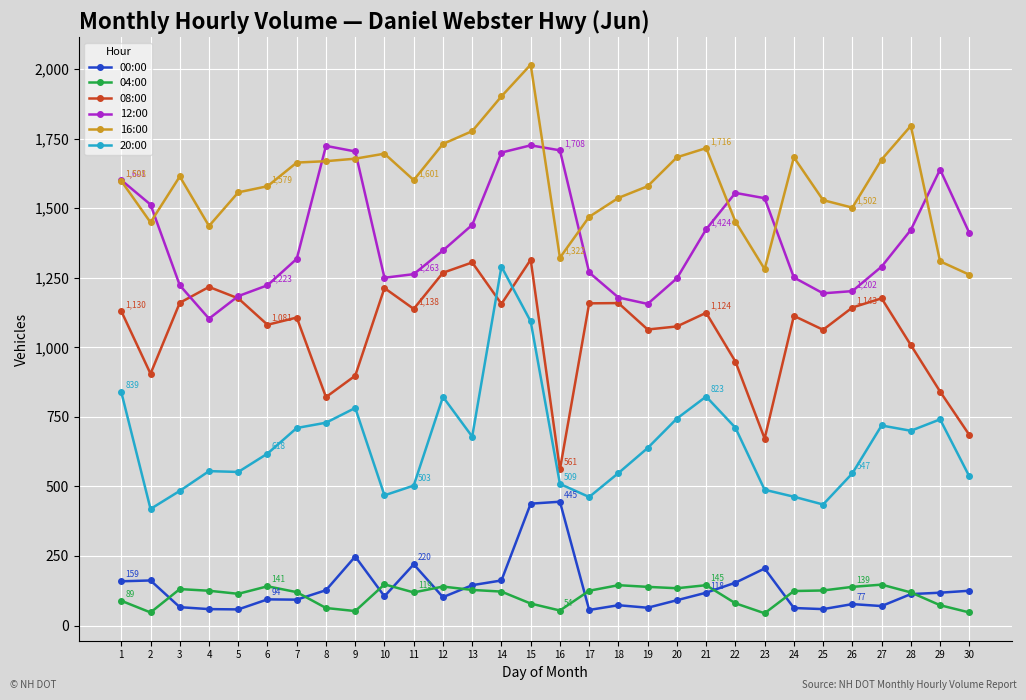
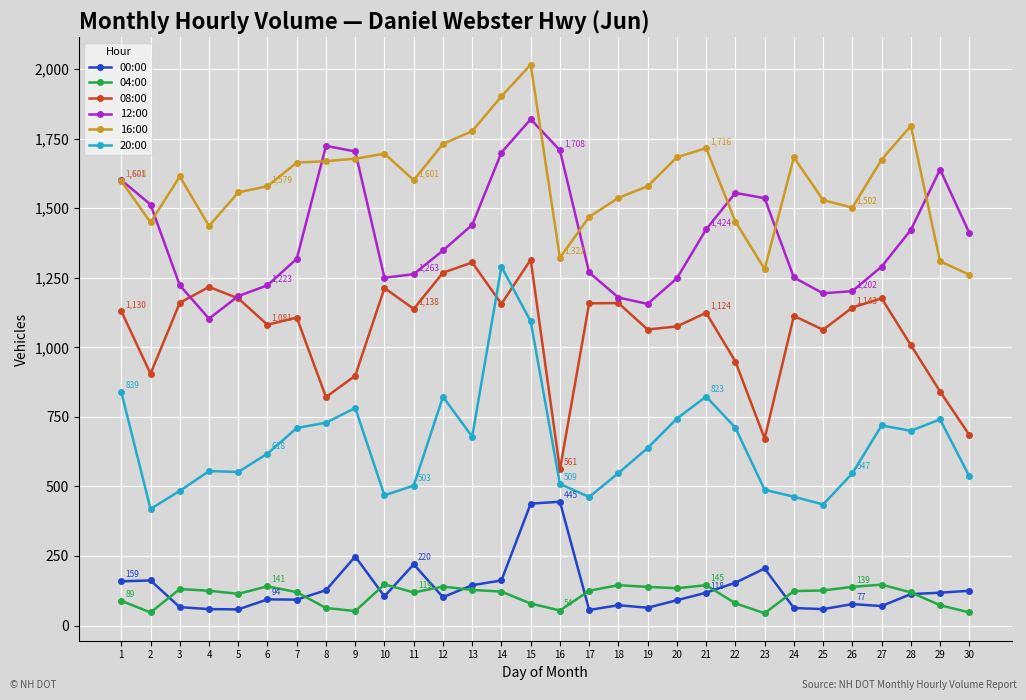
12:00, 15: 1,730 -> 1,820
